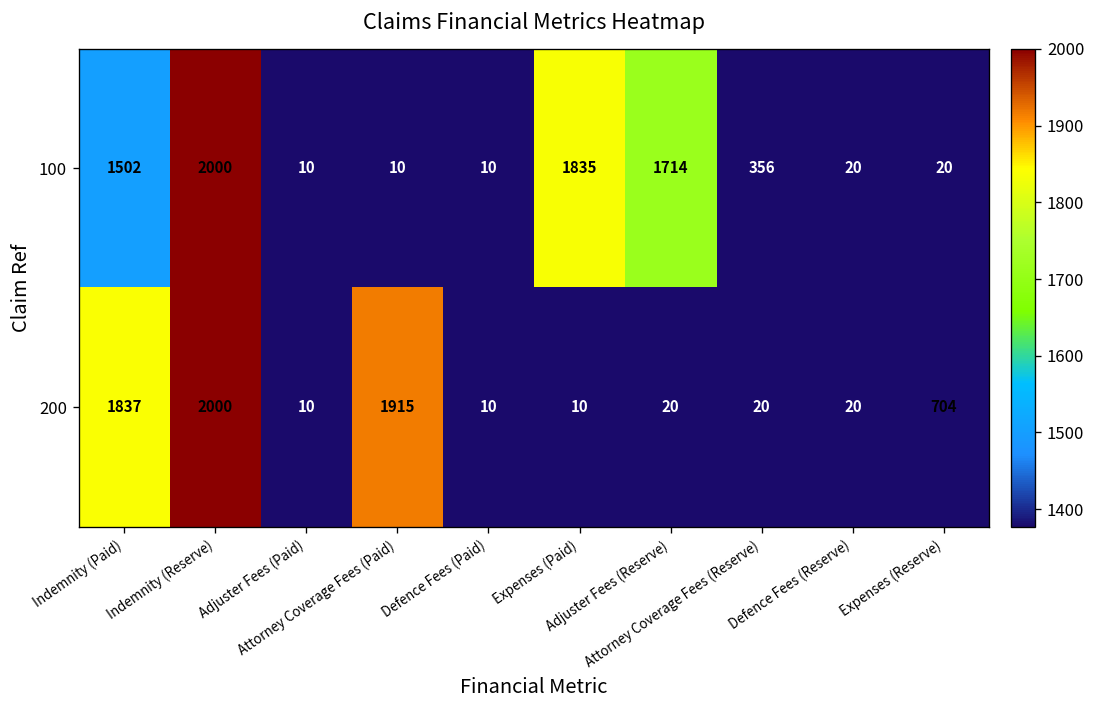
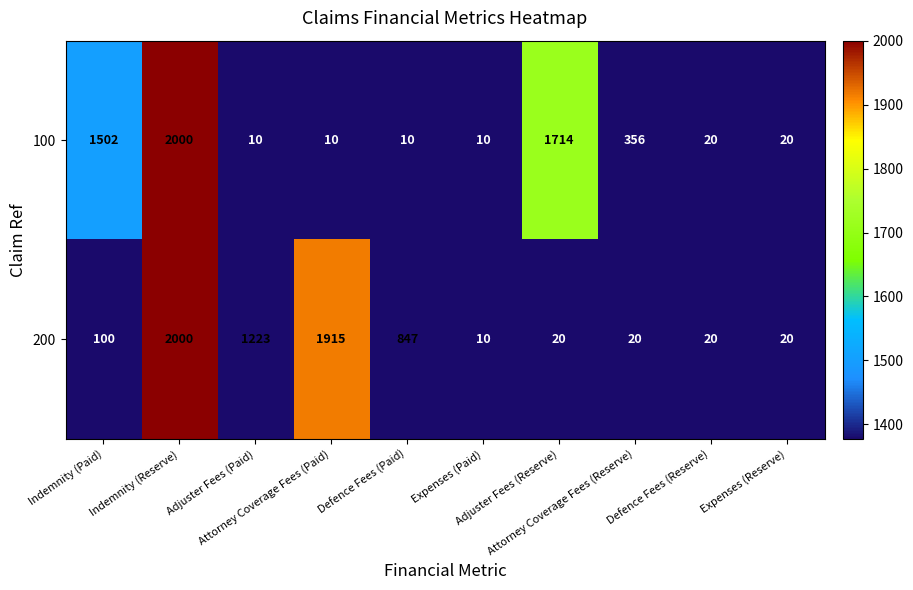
100, Expenses (Paid): 1835 -> 10
200, Indemnity (Paid): 1837 -> 100
200, Adjuster Fees (Paid): 10 -> 1223
200, Defence Fees (Paid): 10 -> 847
200, Expenses (Reserve): 704 -> 20
